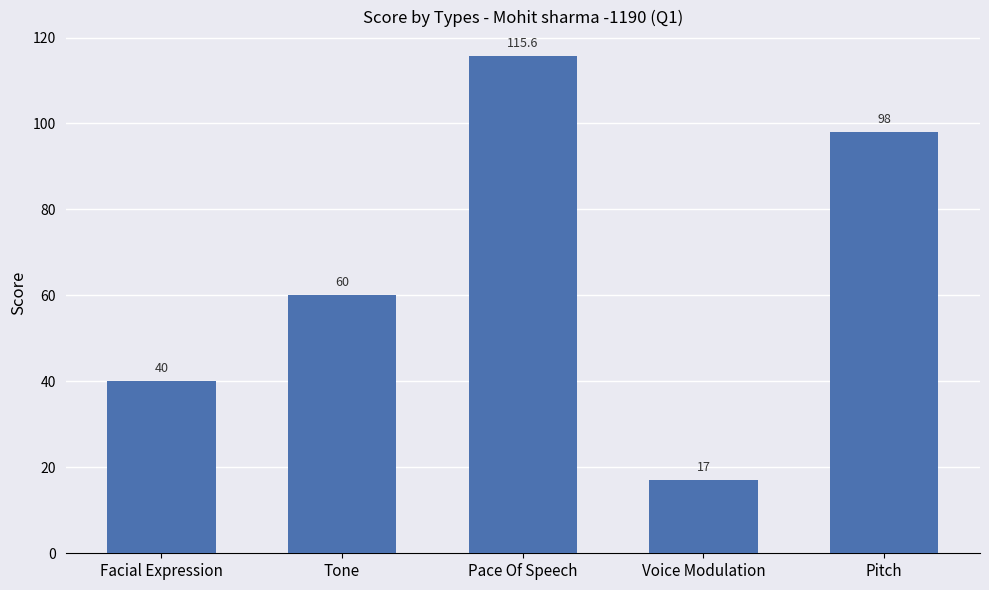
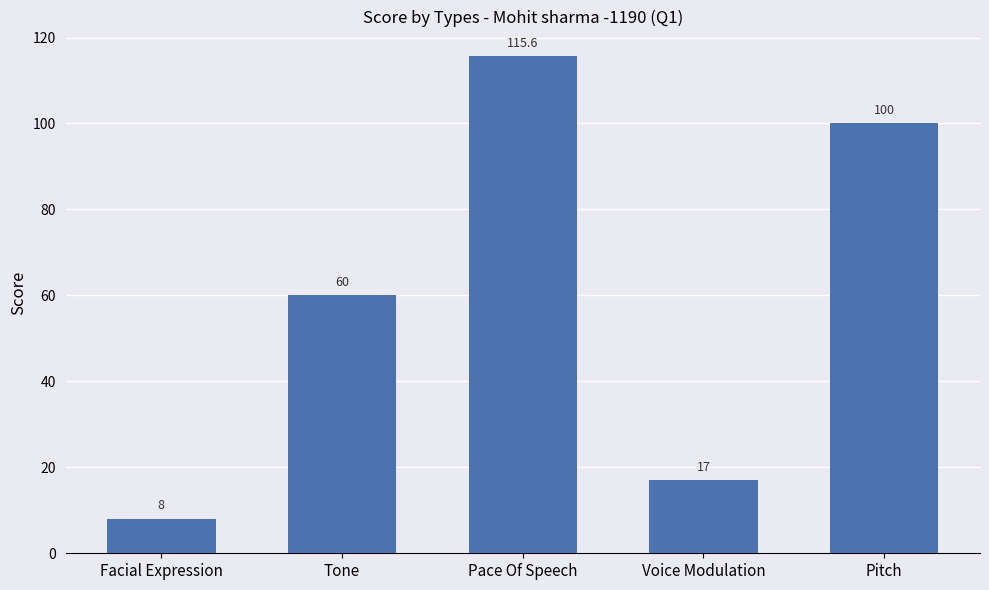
Facial Expression: 40 -> 8
Pitch: 98 -> 100
